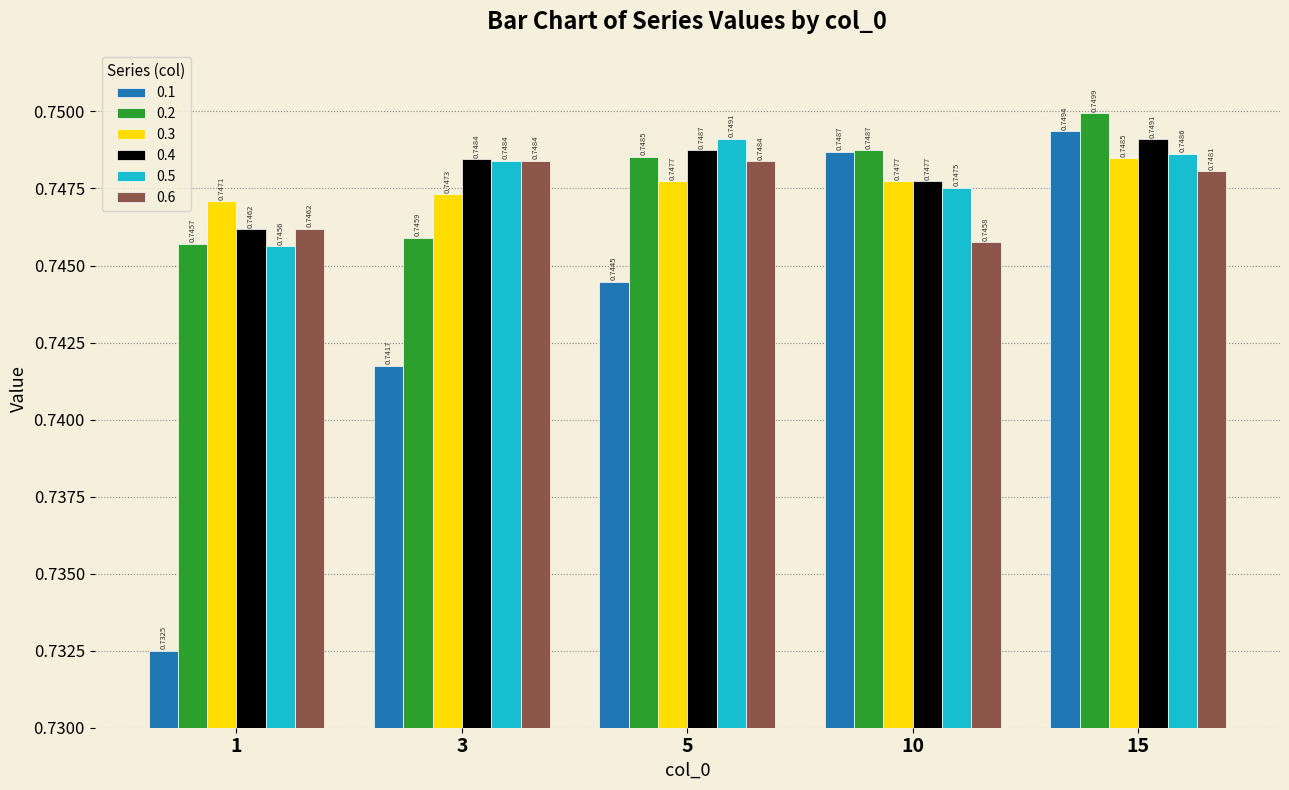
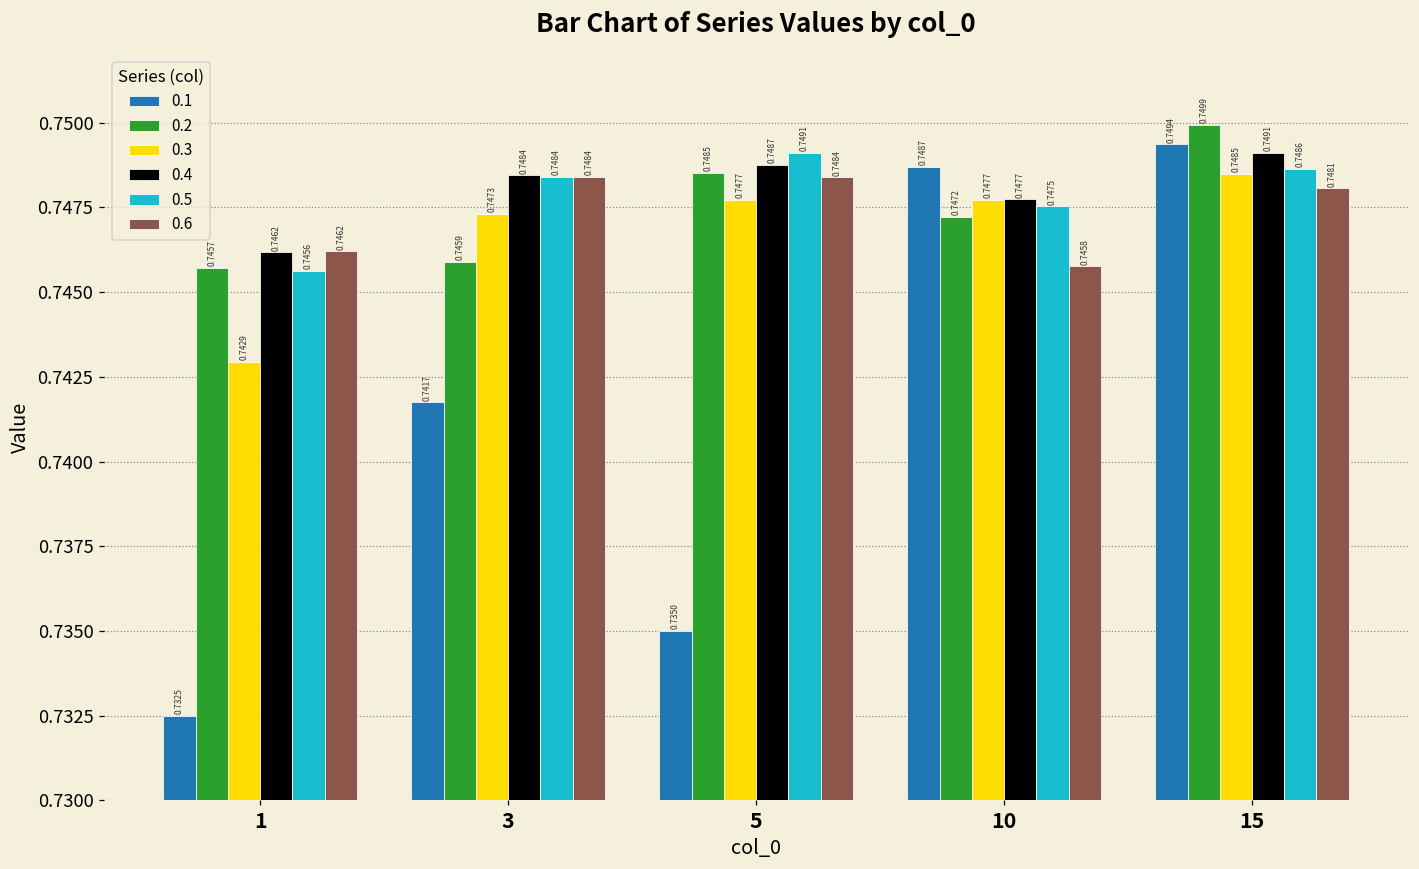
0.3, 1: 0.7471 -> 0.7429
0.1, 5: 0.7445 -> 0.7350
0.2, 10: 0.7487 -> 0.7472
